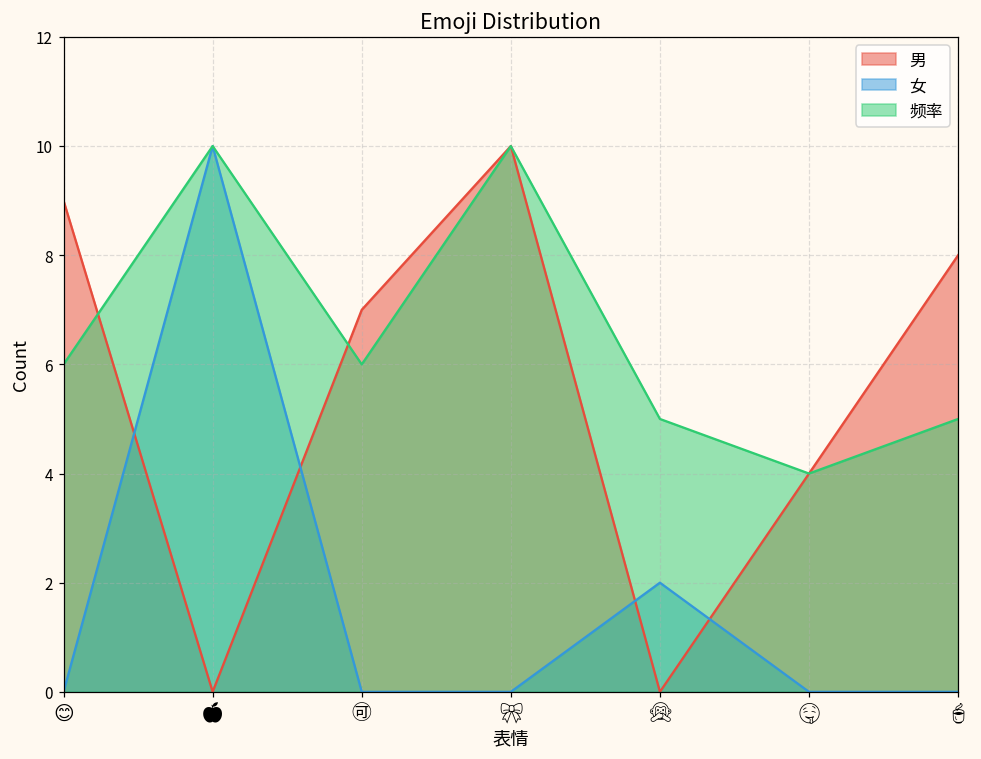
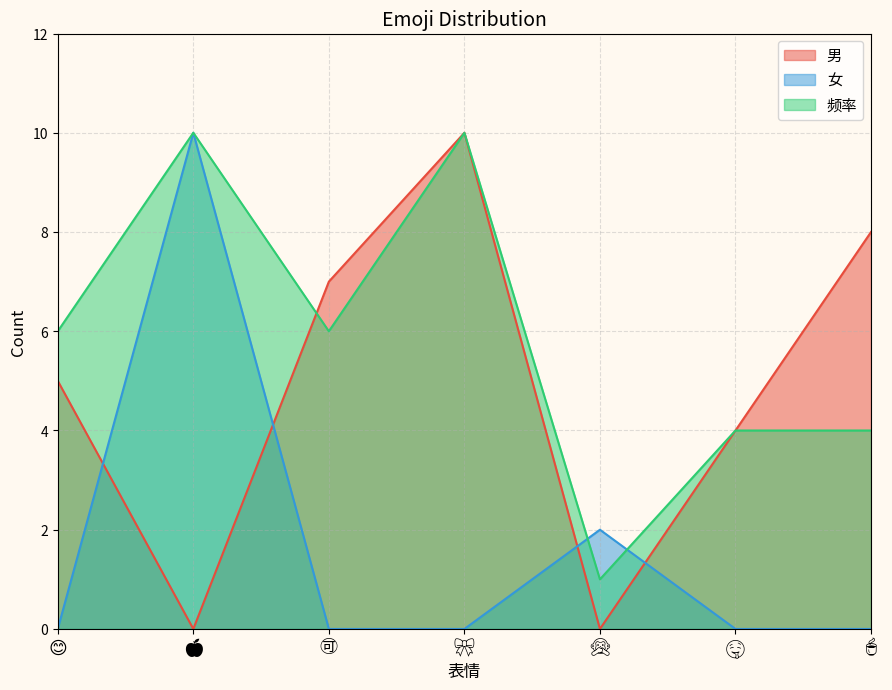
男, 😊: 9 -> 5
频率, 🙊: 5 -> 1
频率, 🍵: 5 -> 4
